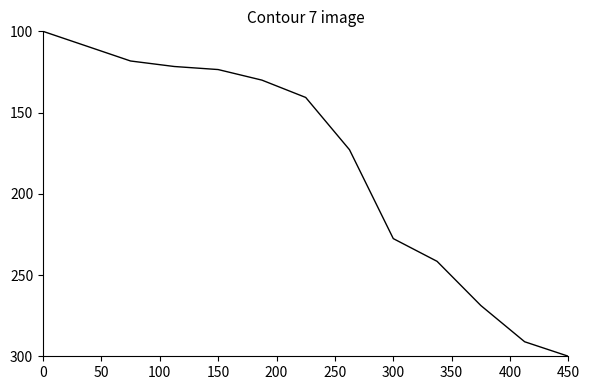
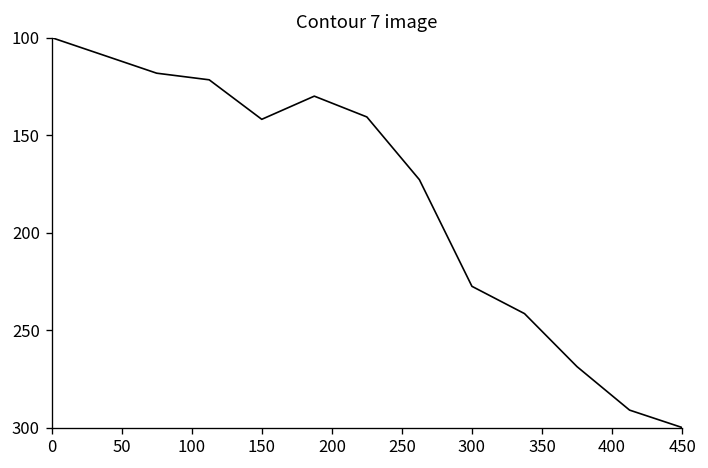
150: 124 -> 142
